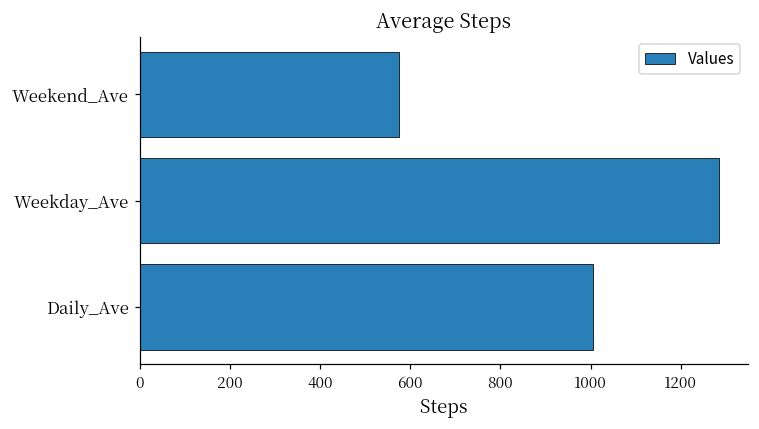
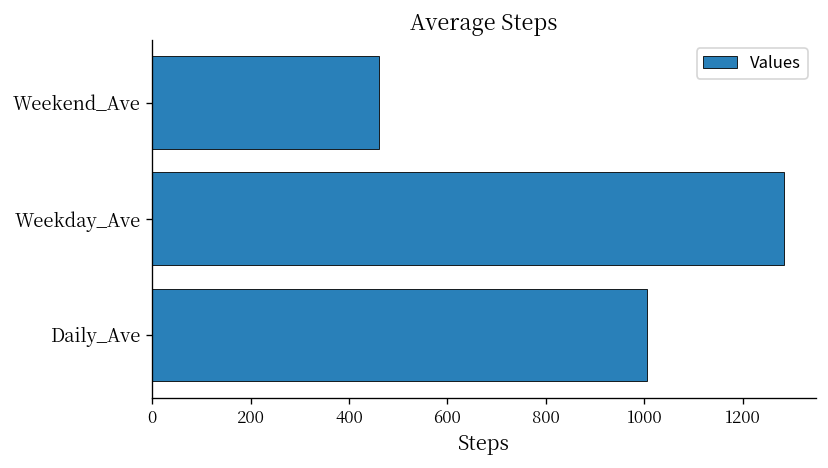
Weekend_Ave: 580 -> 460
